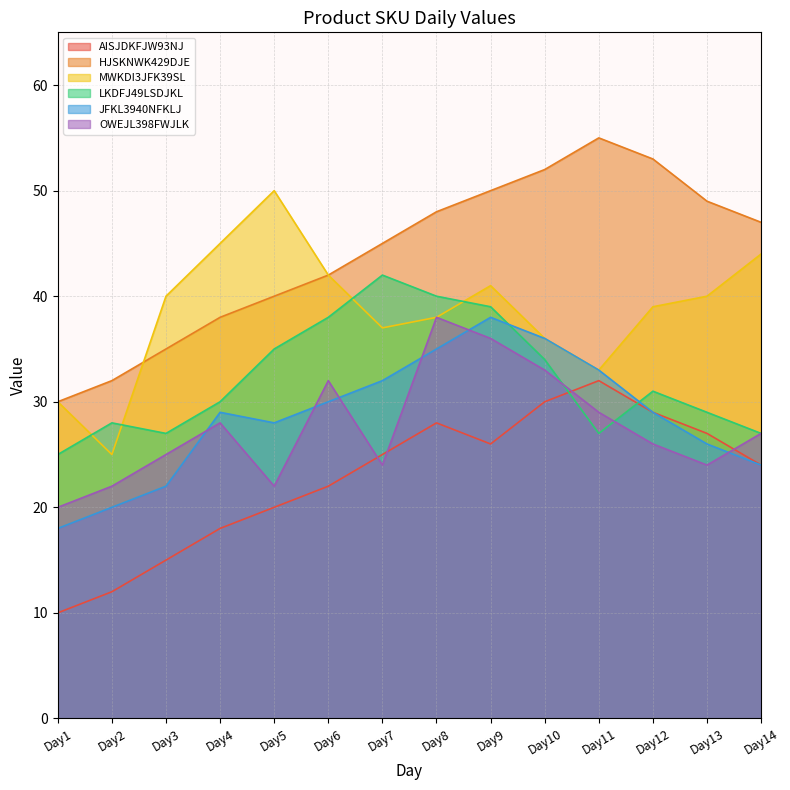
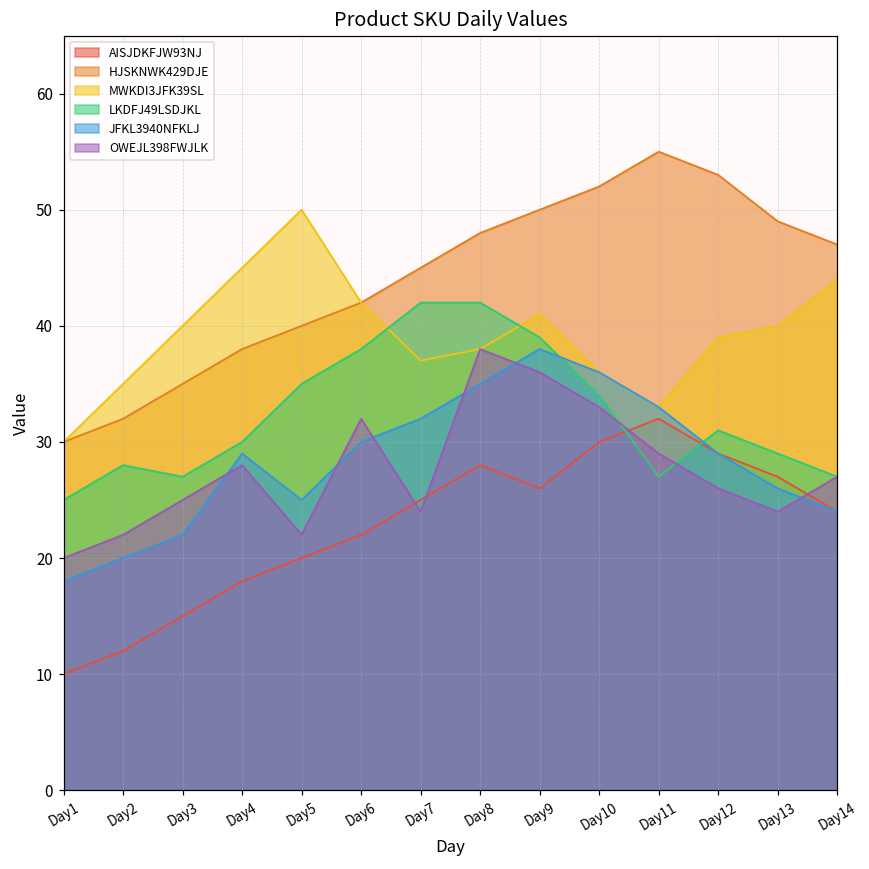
MWKDI3JFK39SL, Day2: 25 -> 35
JFKL3940NFKLJ, Day5: 28 -> 25
LKDFJ49LSDJKL, Day8: 40 -> 42
